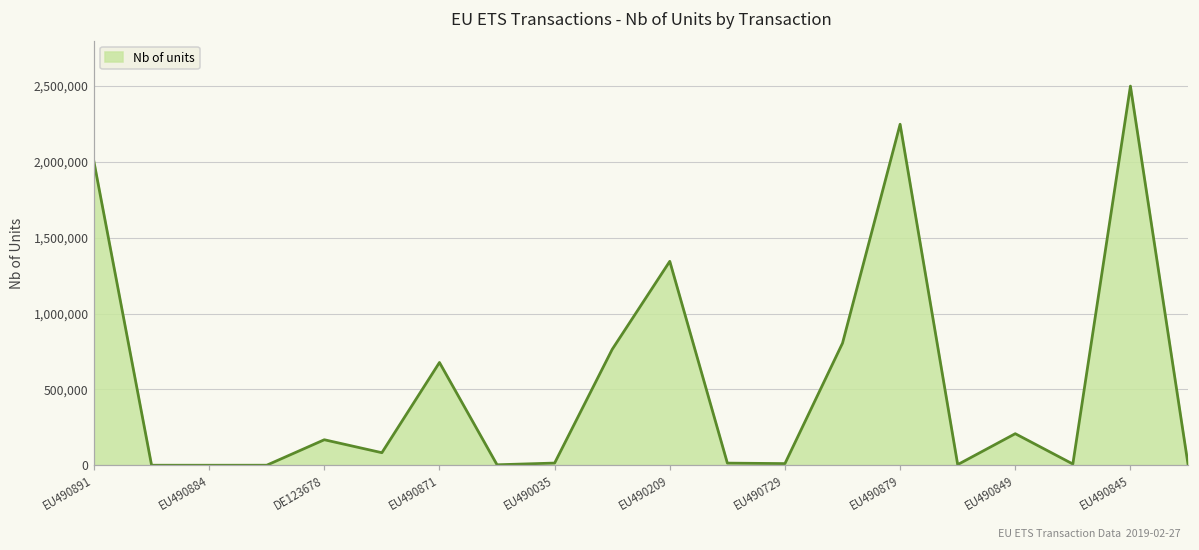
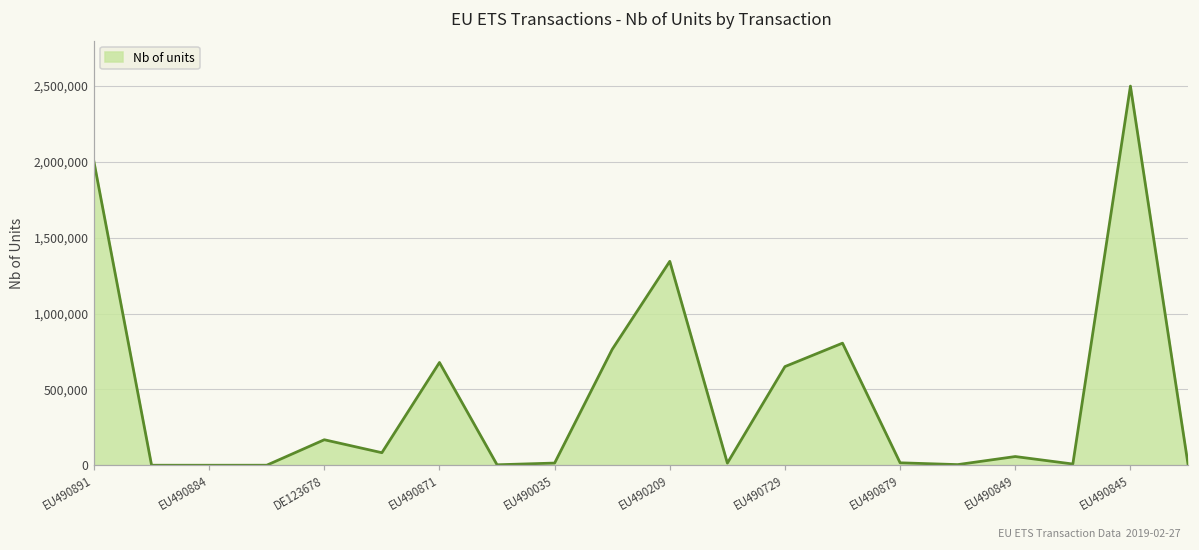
EU490729: 10,000 -> 650,000
EU490879: 2,250,000 -> 20,000
EU490849: 210,000 -> 60,000
